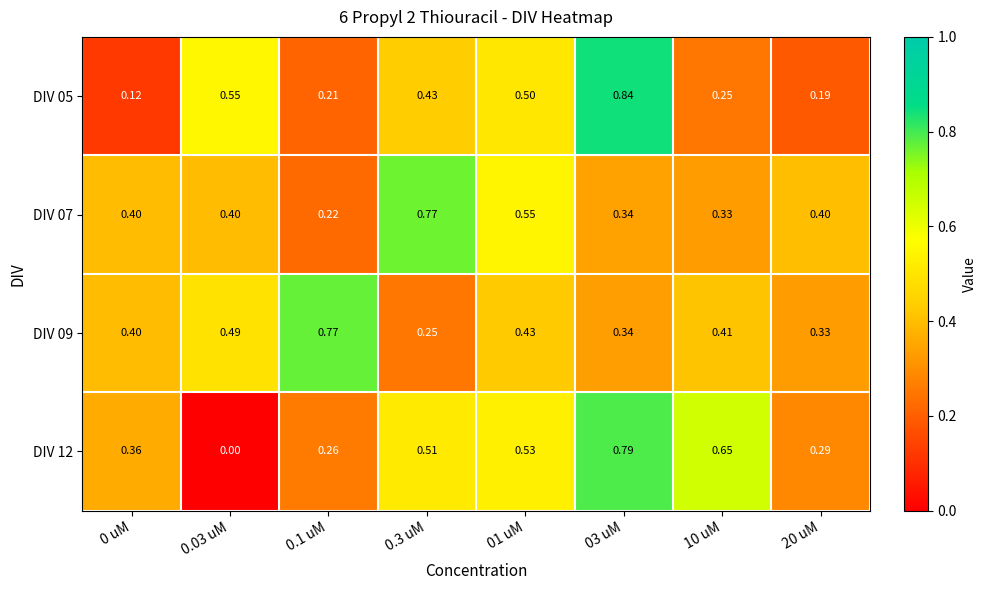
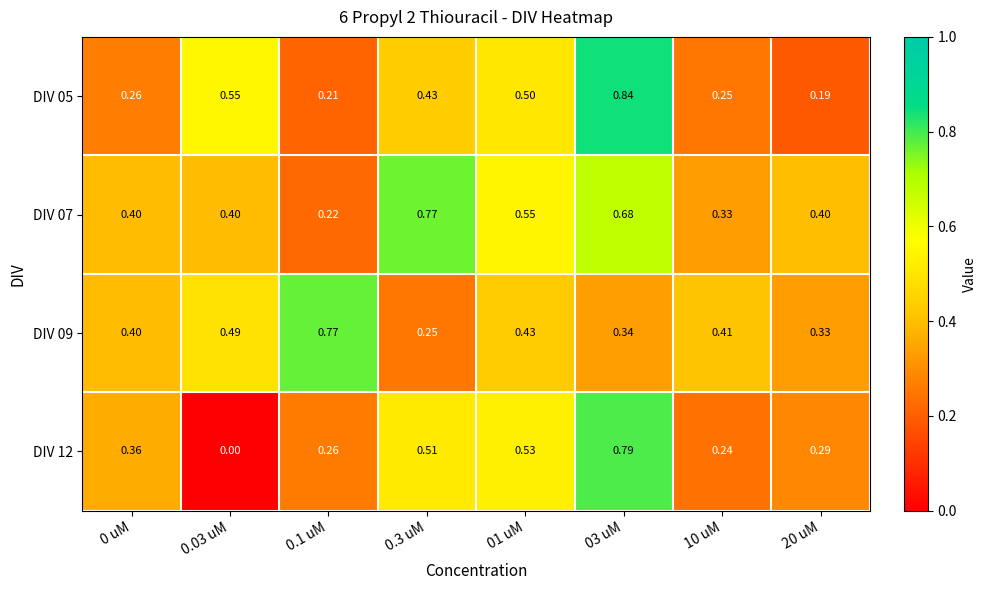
DIV 05, 0 uM: 0.12 -> 0.26
DIV 07, 03 uM: 0.34 -> 0.68
DIV 12, 10 uM: 0.65 -> 0.24
